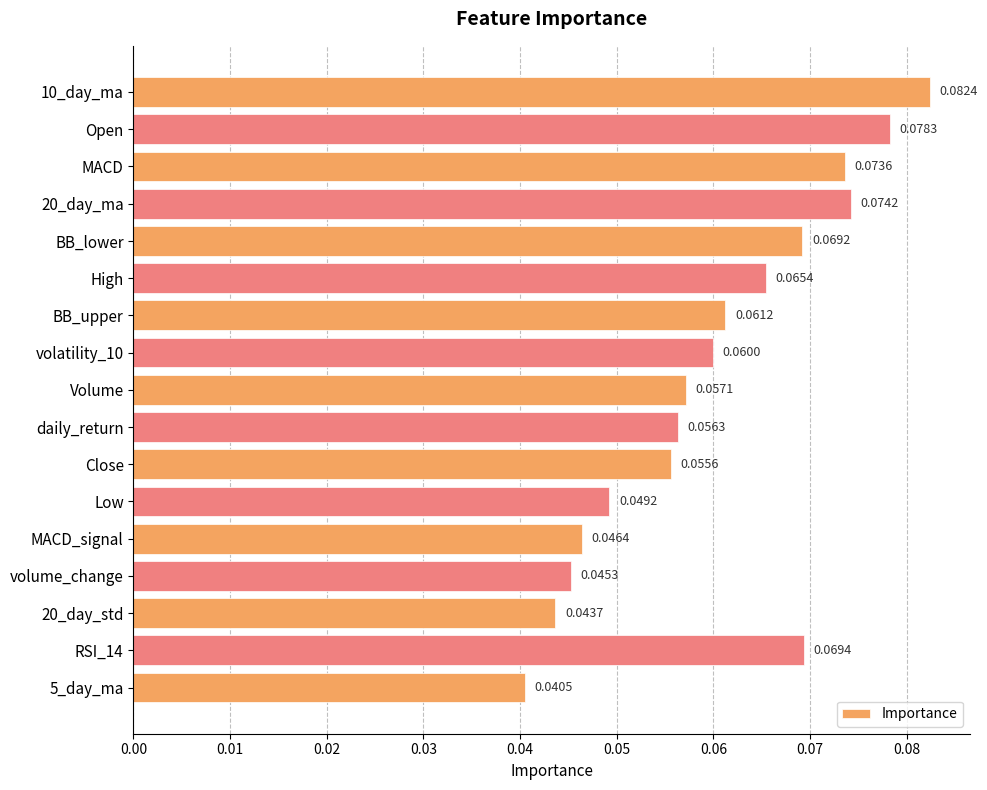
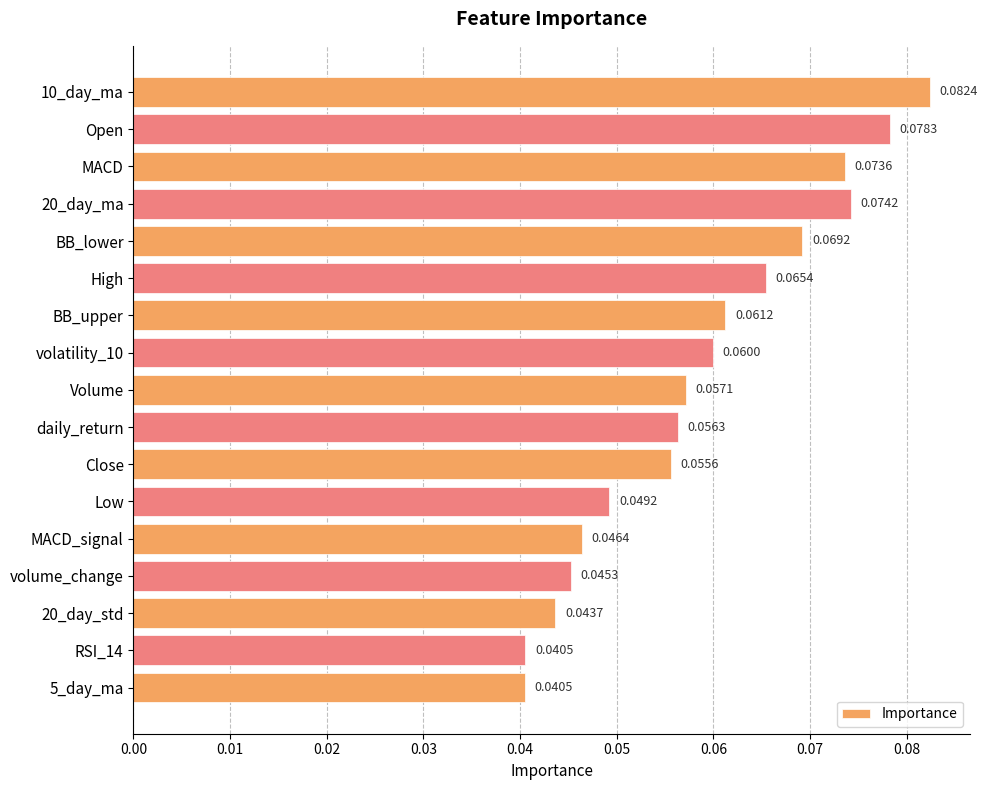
RSI_14: 0.0694 -> 0.0405
